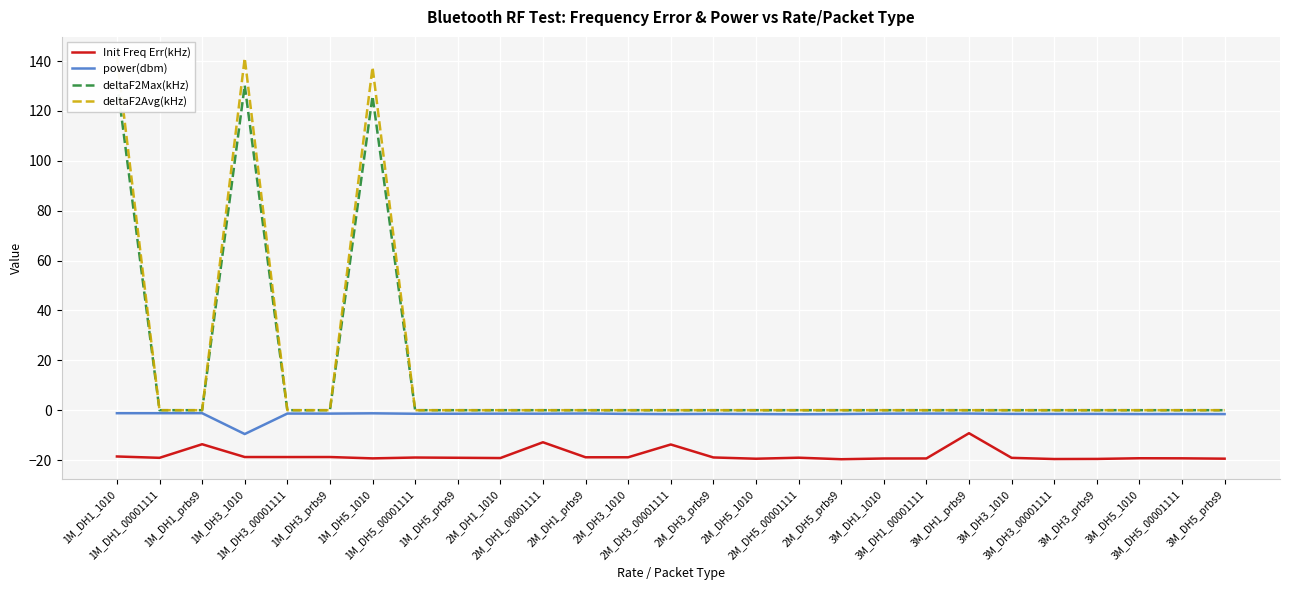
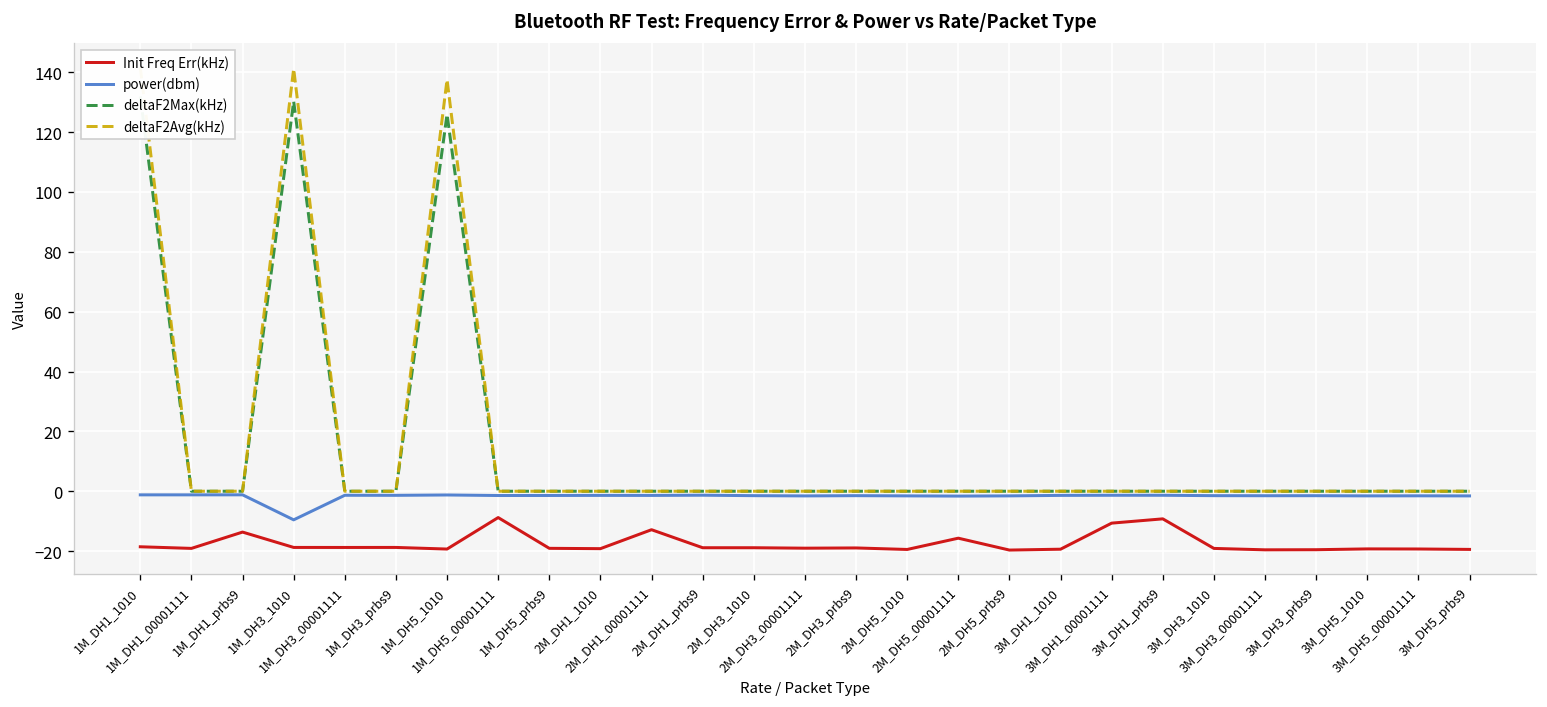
Init Freq Err(kHz), 1M_DH5_00001111: -19 -> -9
Init Freq Err(kHz), 2M_DH3_00001111: -14 -> -19
Init Freq Err(kHz), 2M_DH5_00001111: -19 -> -16
Init Freq Err(kHz), 3M_DH1_00001111: -19 -> -11
